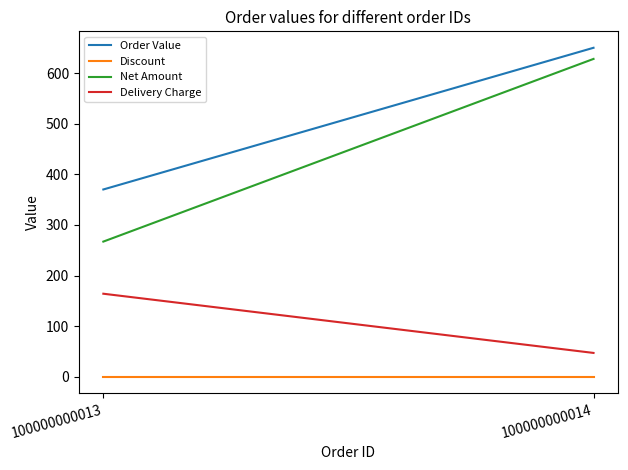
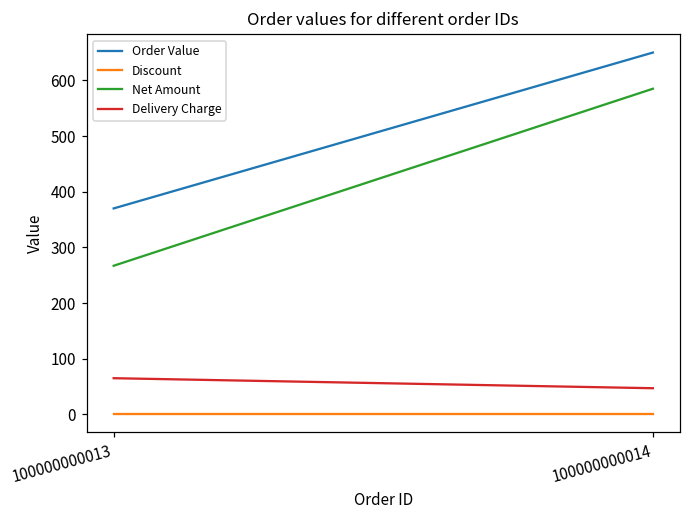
Delivery Charge, 100000000013: 160 -> 70
Net Amount, 100000000014: 630 -> 590
